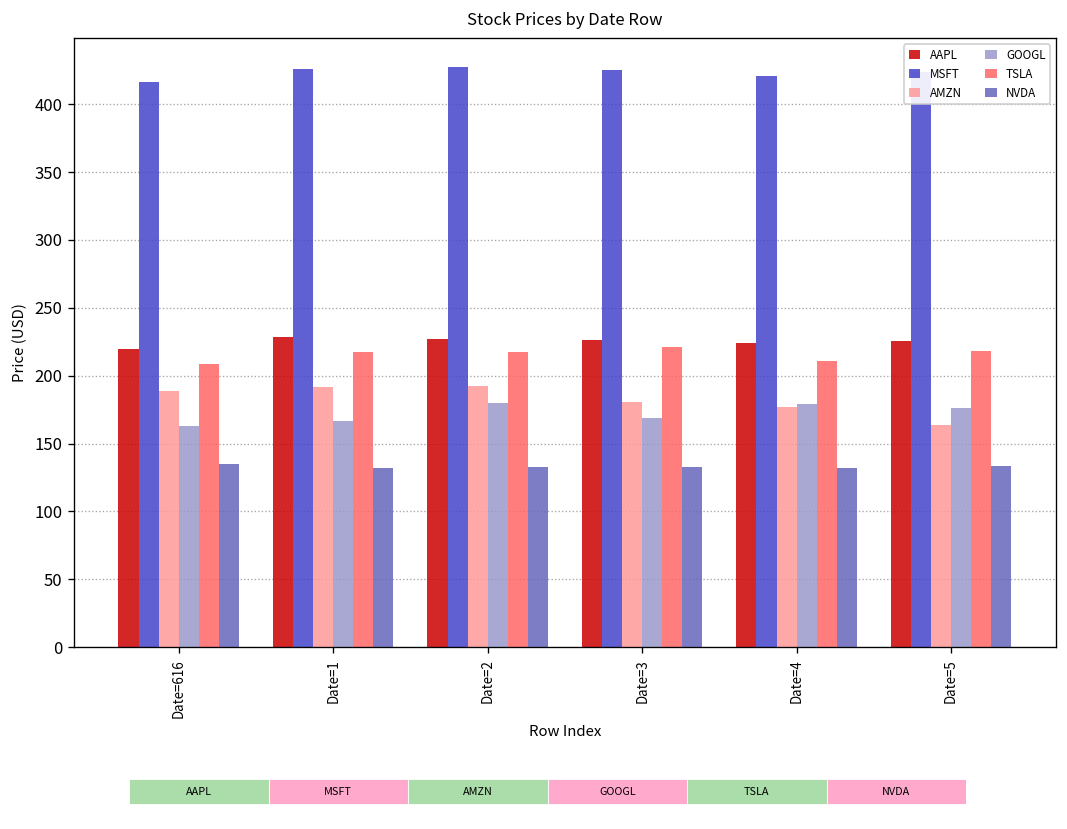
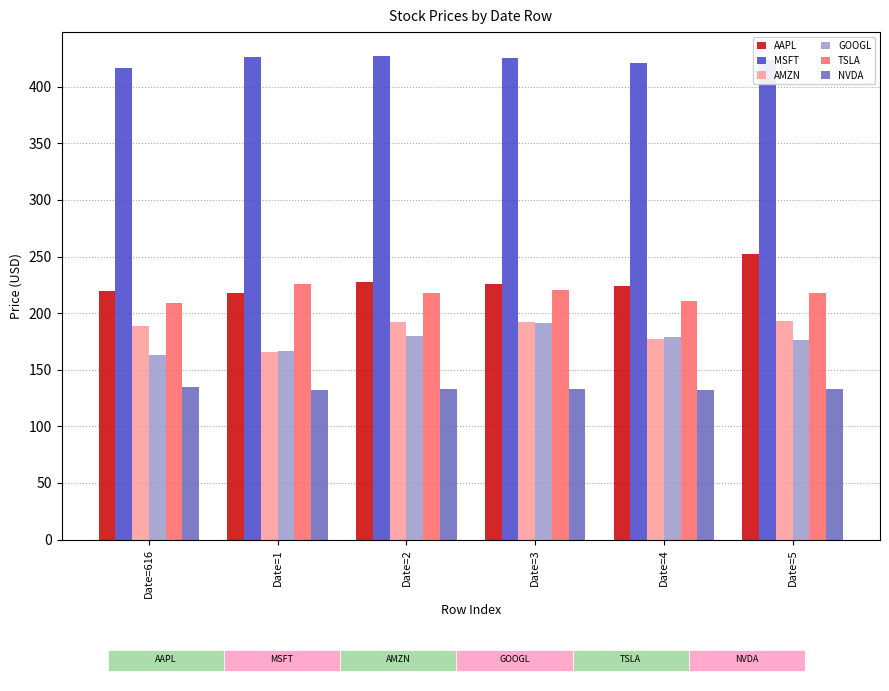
AAPL, Date=1: 228 -> 218
AMZN, Date=1: 192 -> 165
TSLA, Date=1: 217 -> 226
AMZN, Date=3: 181 -> 192
GOOGL, Date=3: 168 -> 192
AAPL, Date=5: 226 -> 252
AMZN, Date=5: 164 -> 193
